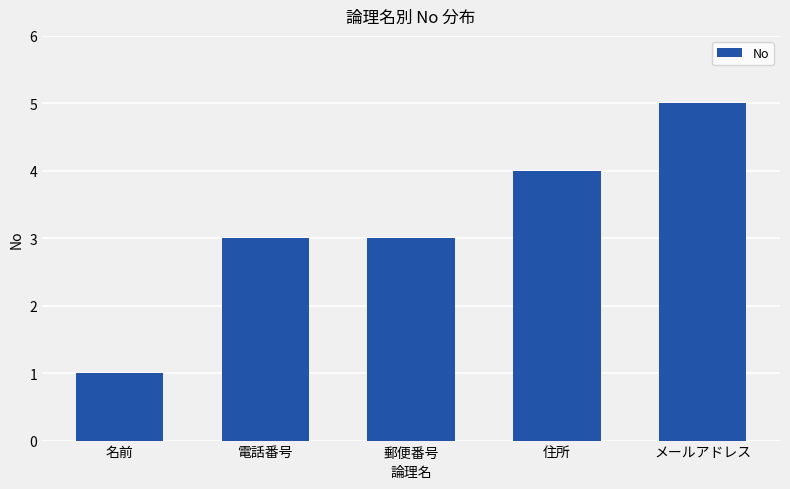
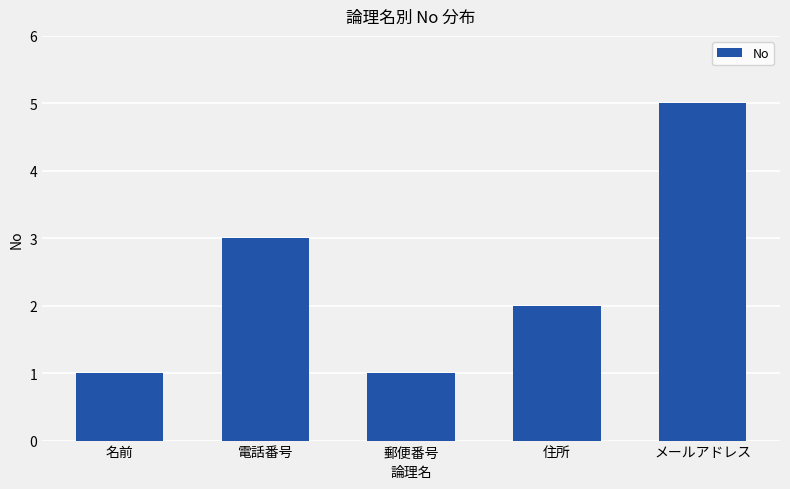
郵便番号: 3 -> 1
住所: 4 -> 2
